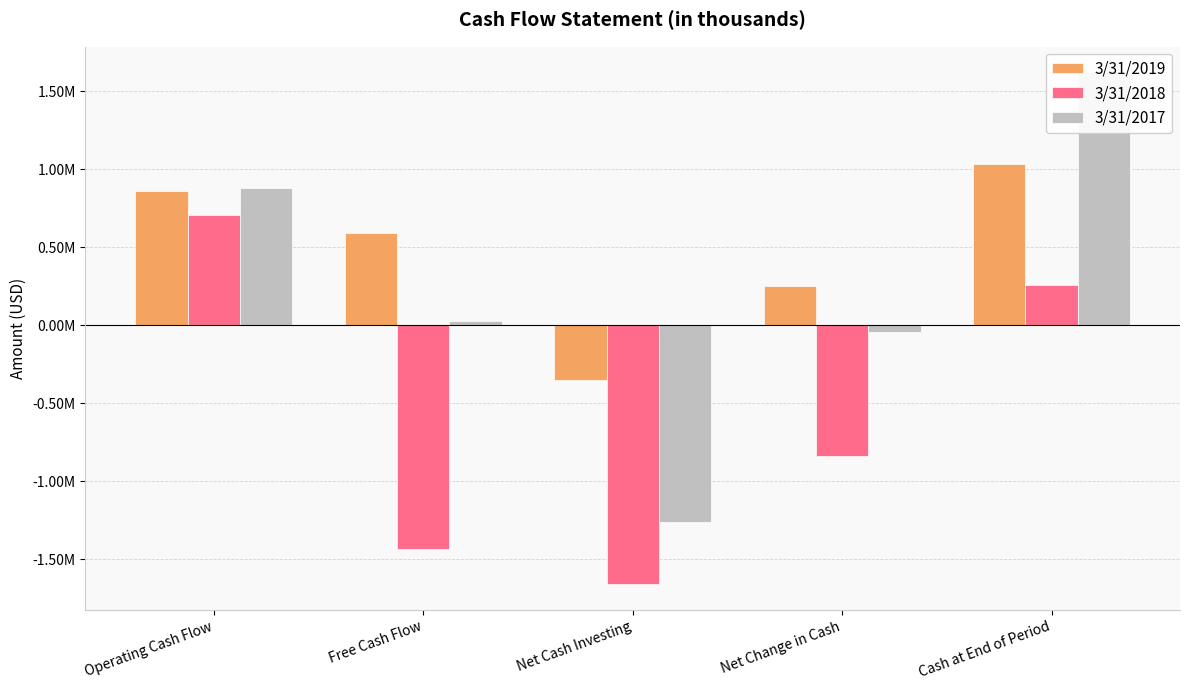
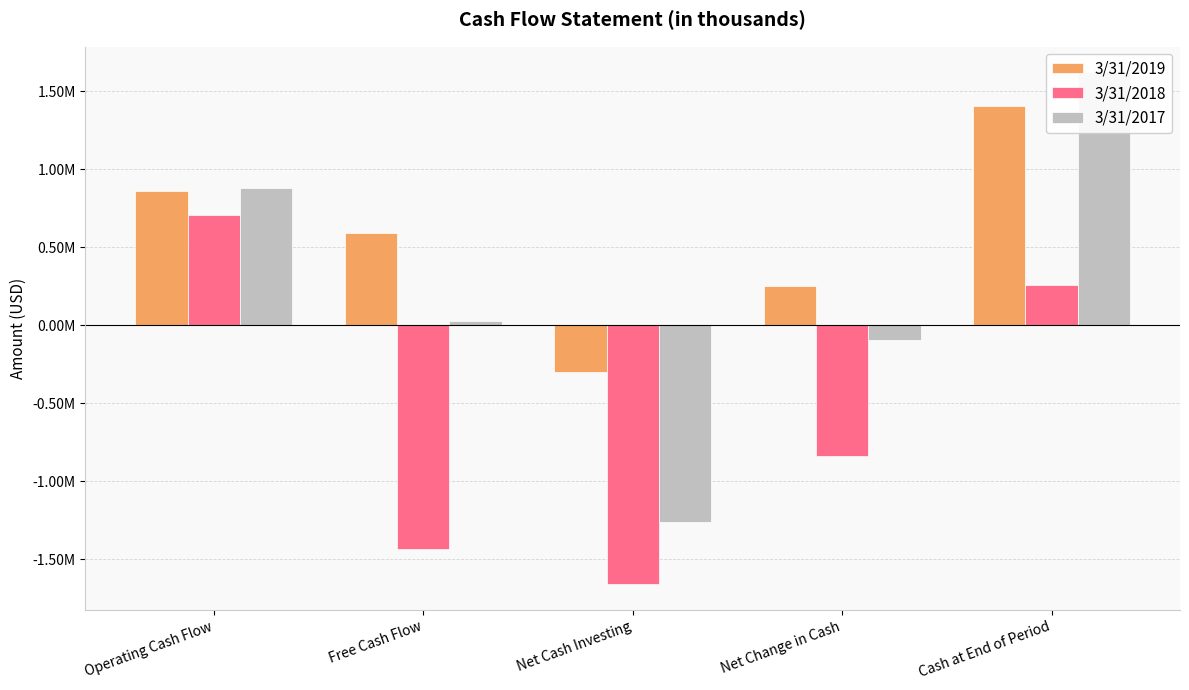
3/31/2019, Net Cash Investing: -350000 -> -300000
3/31/2017, Net Change in Cash: -40000 -> -100000
3/31/2019, Cash at End of Period: 1030000 -> 1410000
